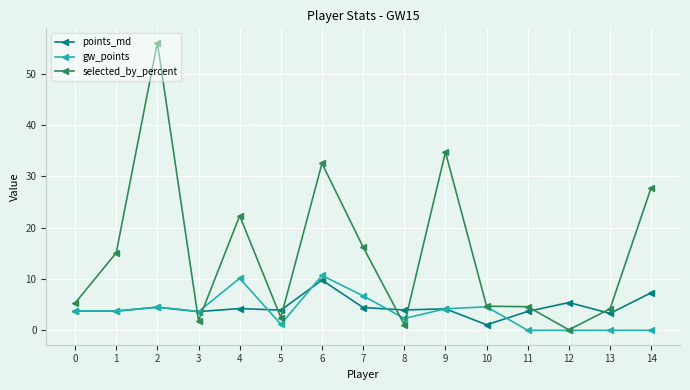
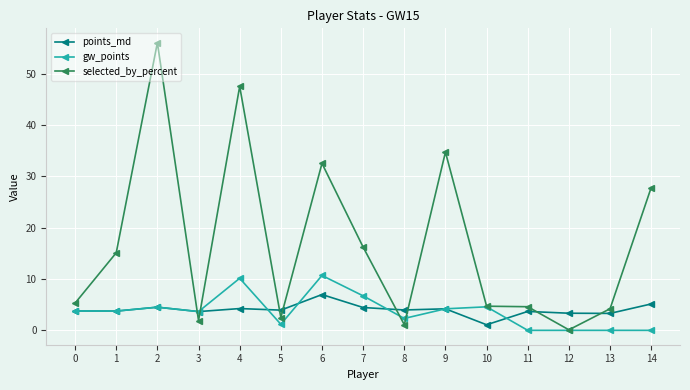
selected_by_percent, 4: 22 -> 48
points_md, 6: 10 -> 7
points_md, 12: 5 -> 3
points_md, 14: 7 -> 5
